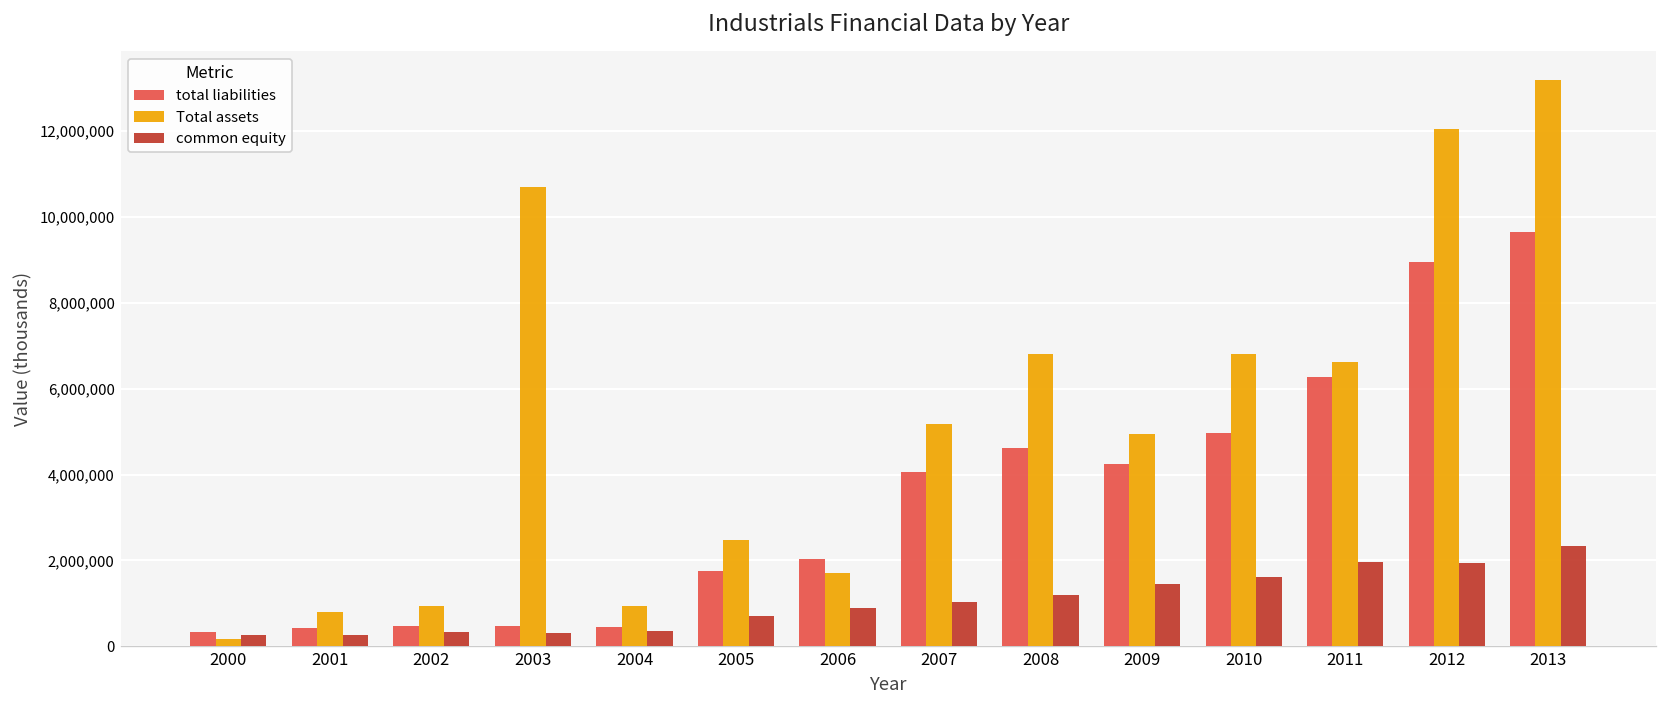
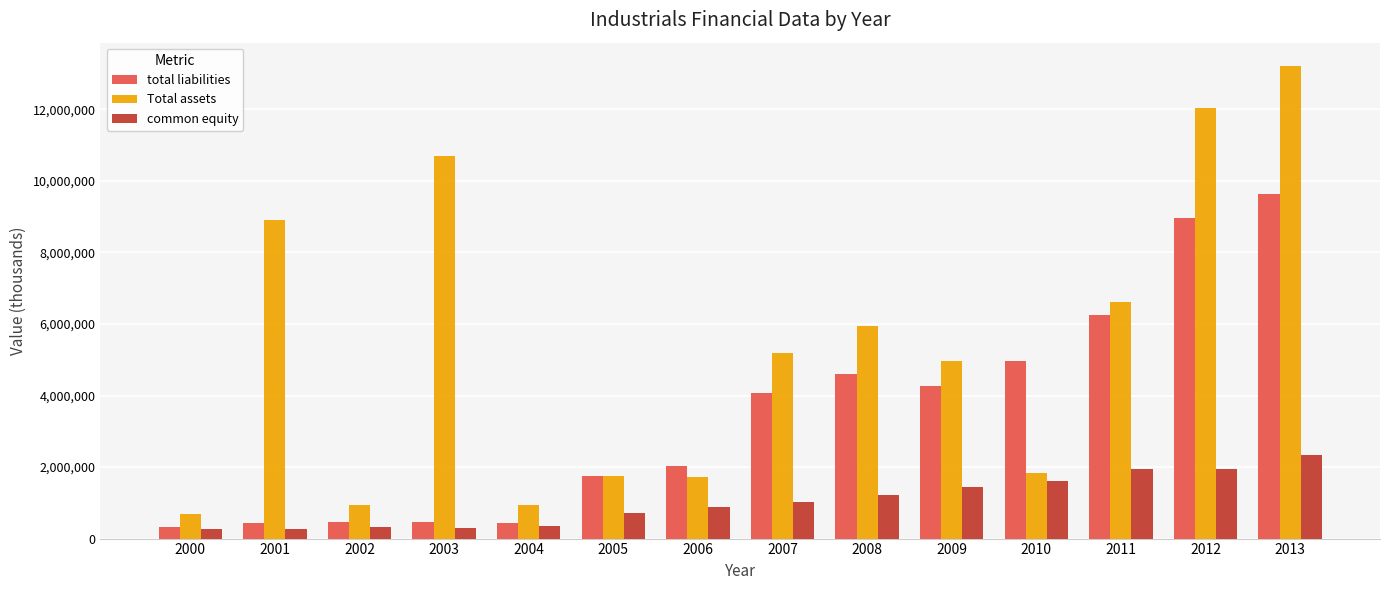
Total assets, 2000: 200,000 -> 700,000
Total assets, 2001: 800,000 -> 8,900,000
Total assets, 2005: 2,500,000 -> 1,700,000
Total assets, 2008: 6,800,000 -> 5,900,000
Total assets, 2010: 6,800,000 -> 1,800,000
